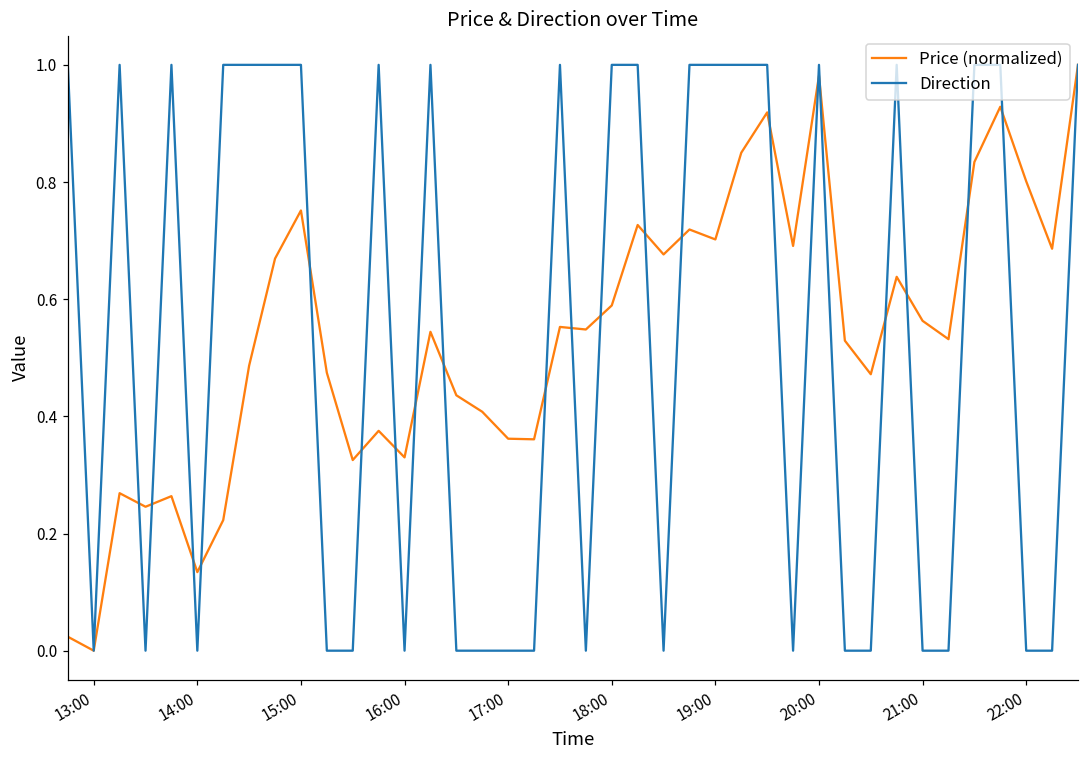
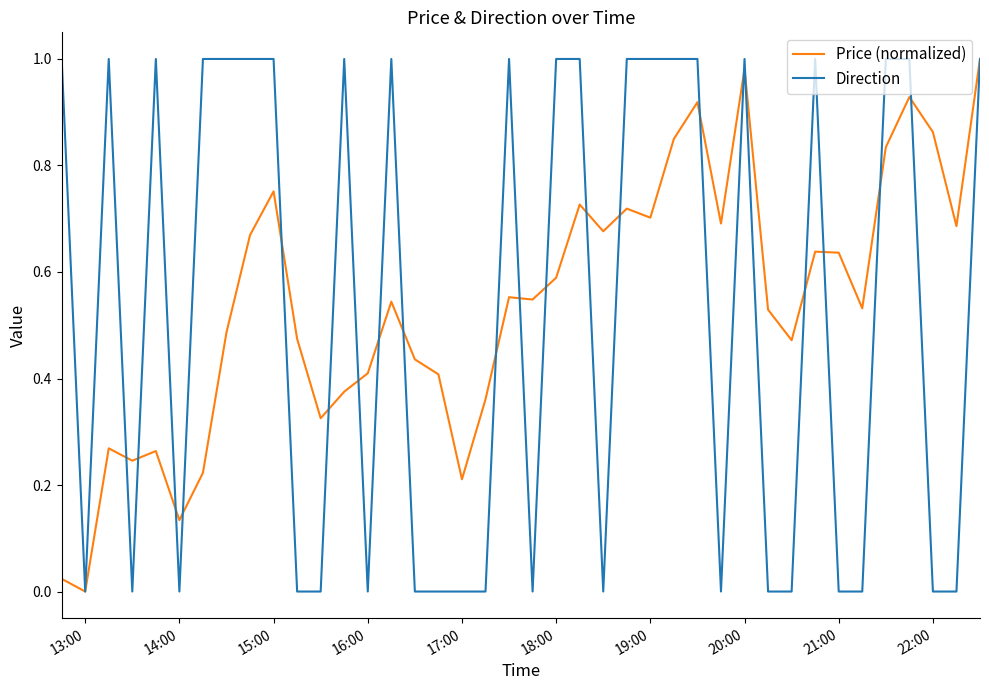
Price (normalized), 16:00: 0.33 -> 0.41
Price (normalized), 17:00: 0.36 -> 0.21
Price (normalized), 21:00: 0.56 -> 0.64
Price (normalized), 22:00: 0.80 -> 0.86
